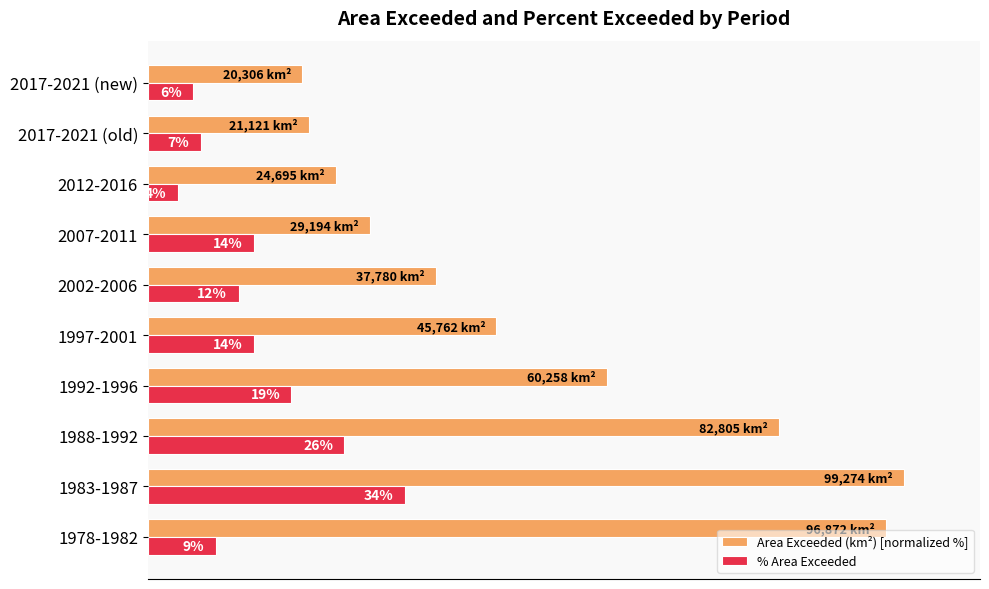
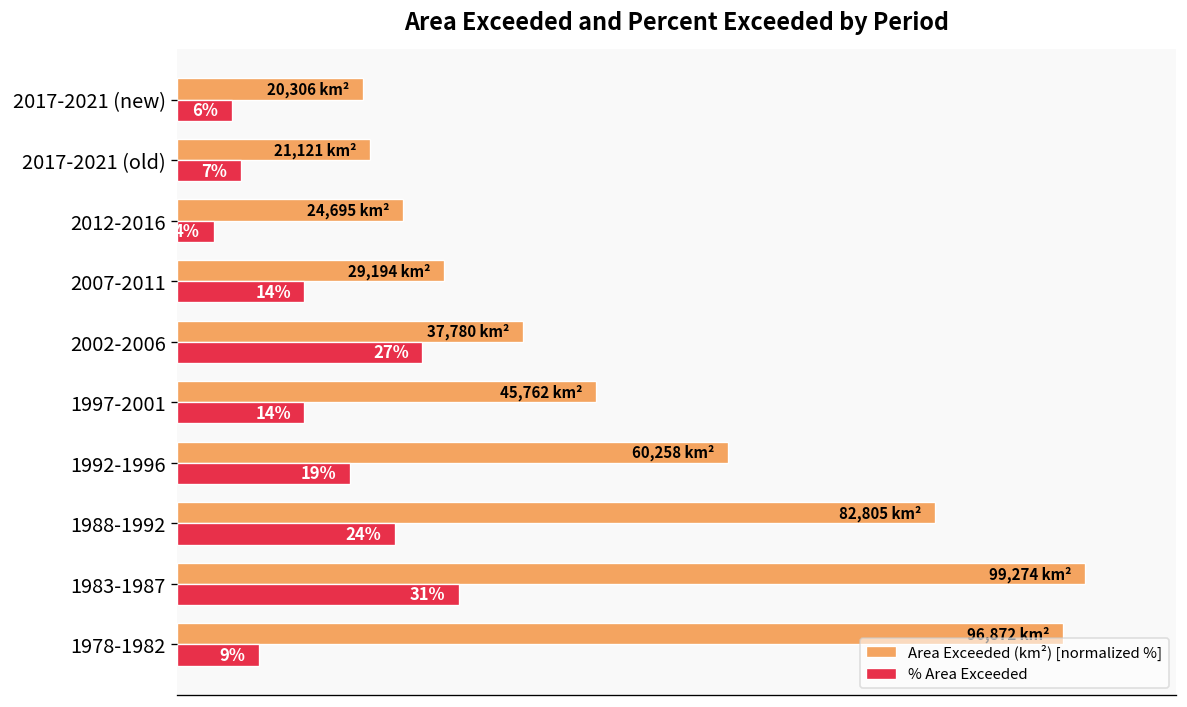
% Area Exceeded, 2002-2006: 12% -> 27%
% Area Exceeded, 1988-1992: 26% -> 24%
% Area Exceeded, 1983-1987: 34% -> 31%
